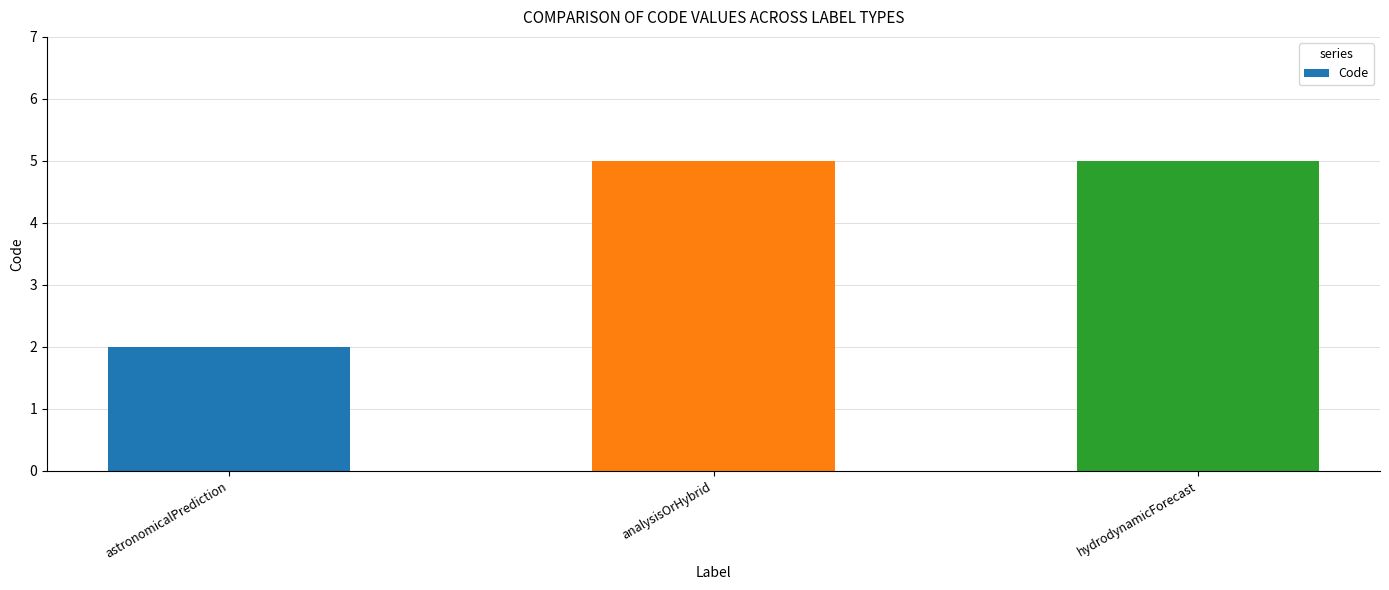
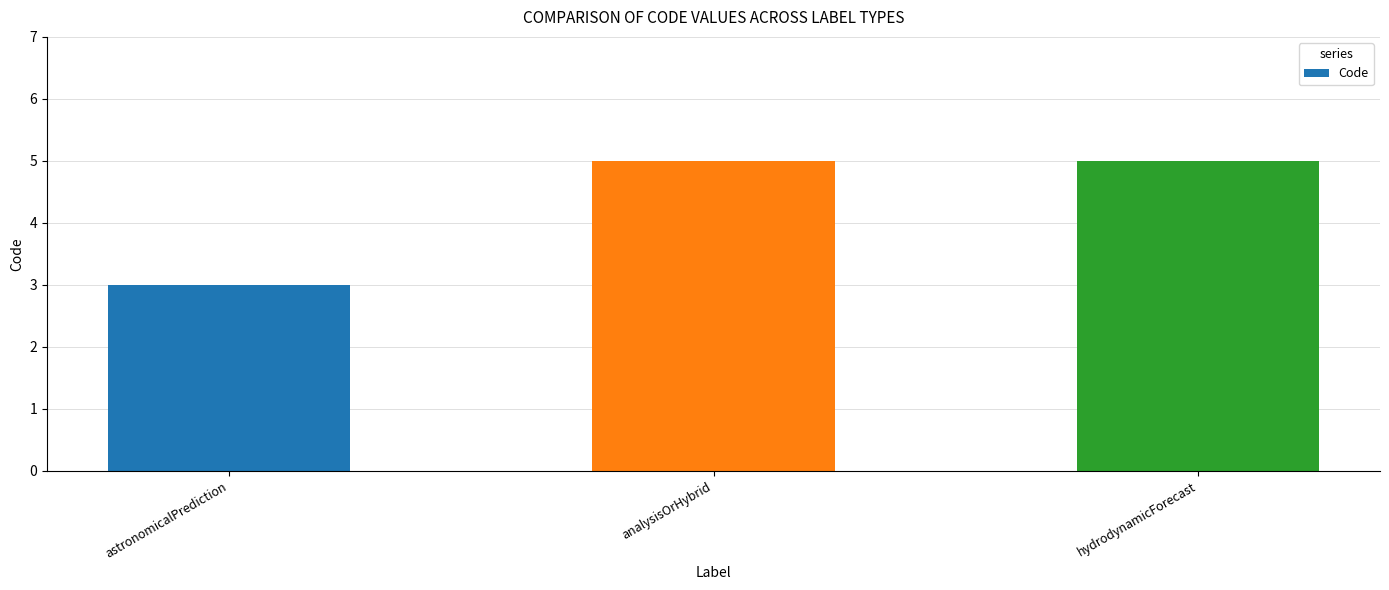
astronomicalPrediction: 2 -> 3
